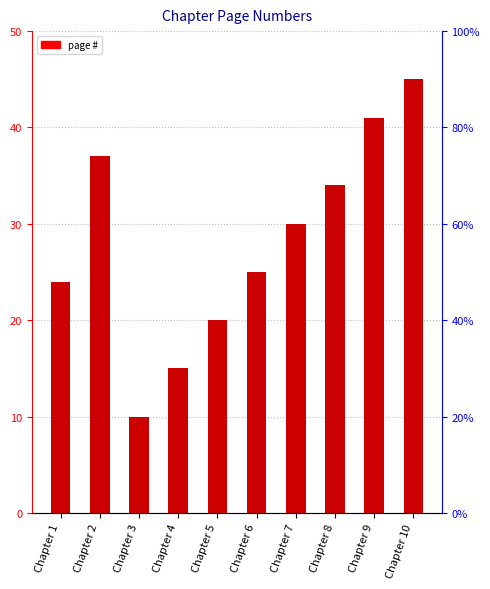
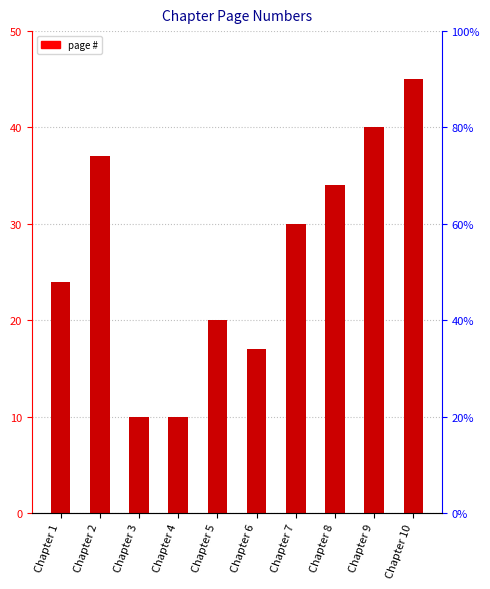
Chapter 4: 15 -> 10
Chapter 6: 25 -> 17
Chapter 9: 41 -> 40
